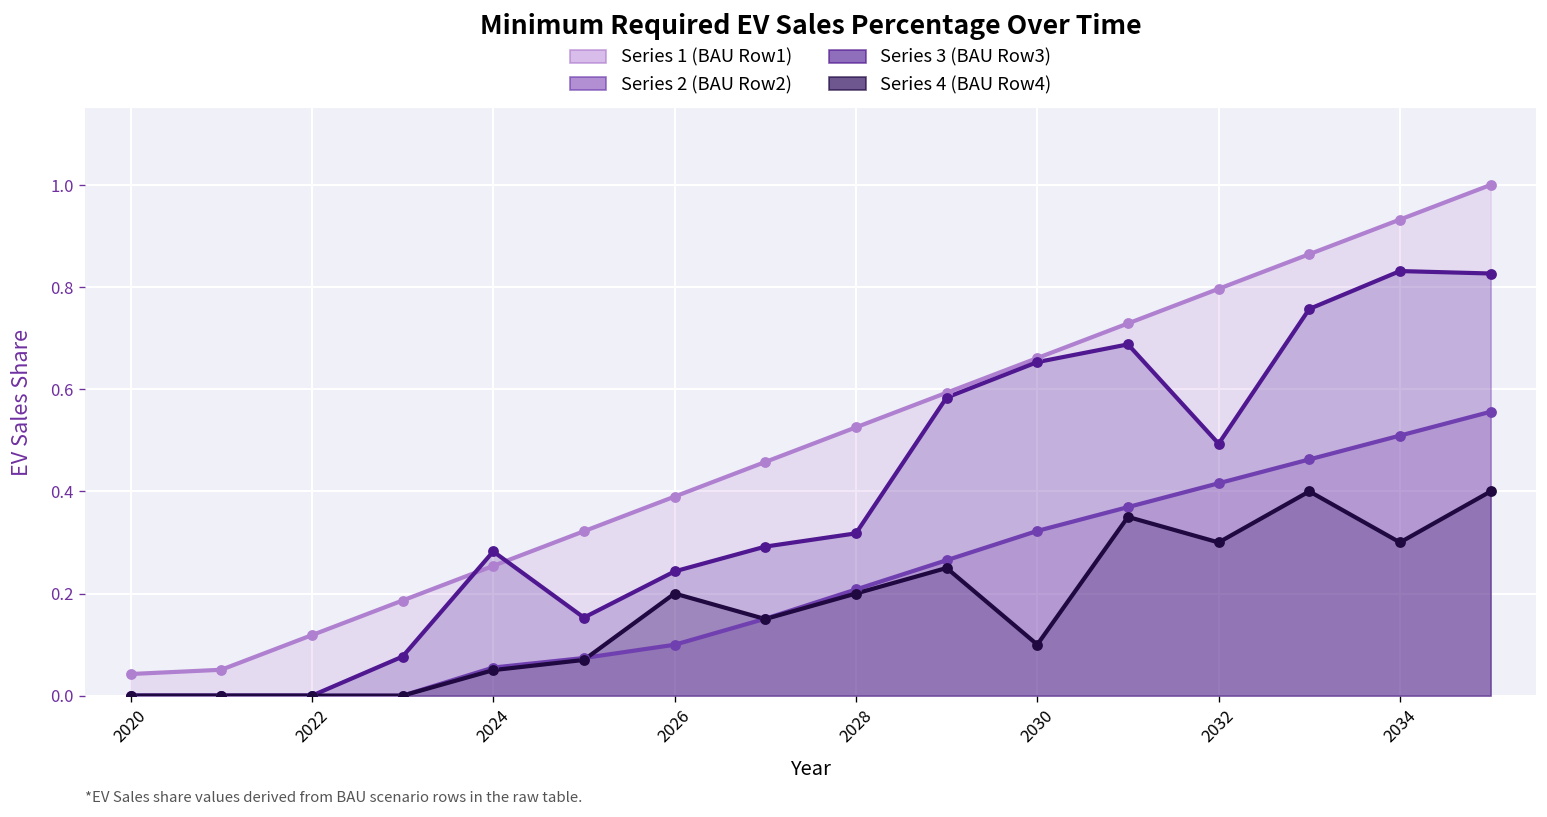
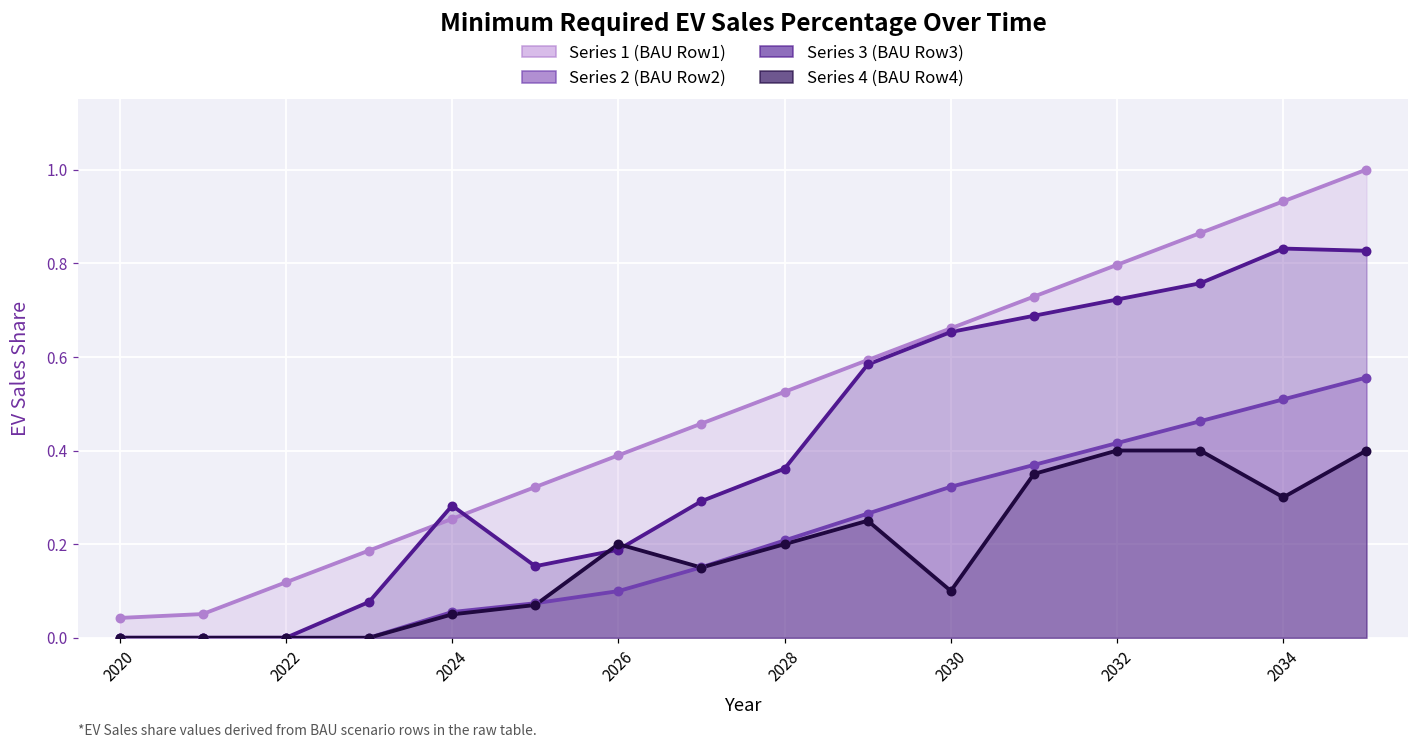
Series 3 (BAU Row3), 2026: 0.24 -> 0.19
Series 3 (BAU Row3), 2028: 0.32 -> 0.36
Series 3 (BAU Row3), 2032: 0.49 -> 0.72
Series 4 (BAU Row4), 2032: 0.3 -> 0.4
